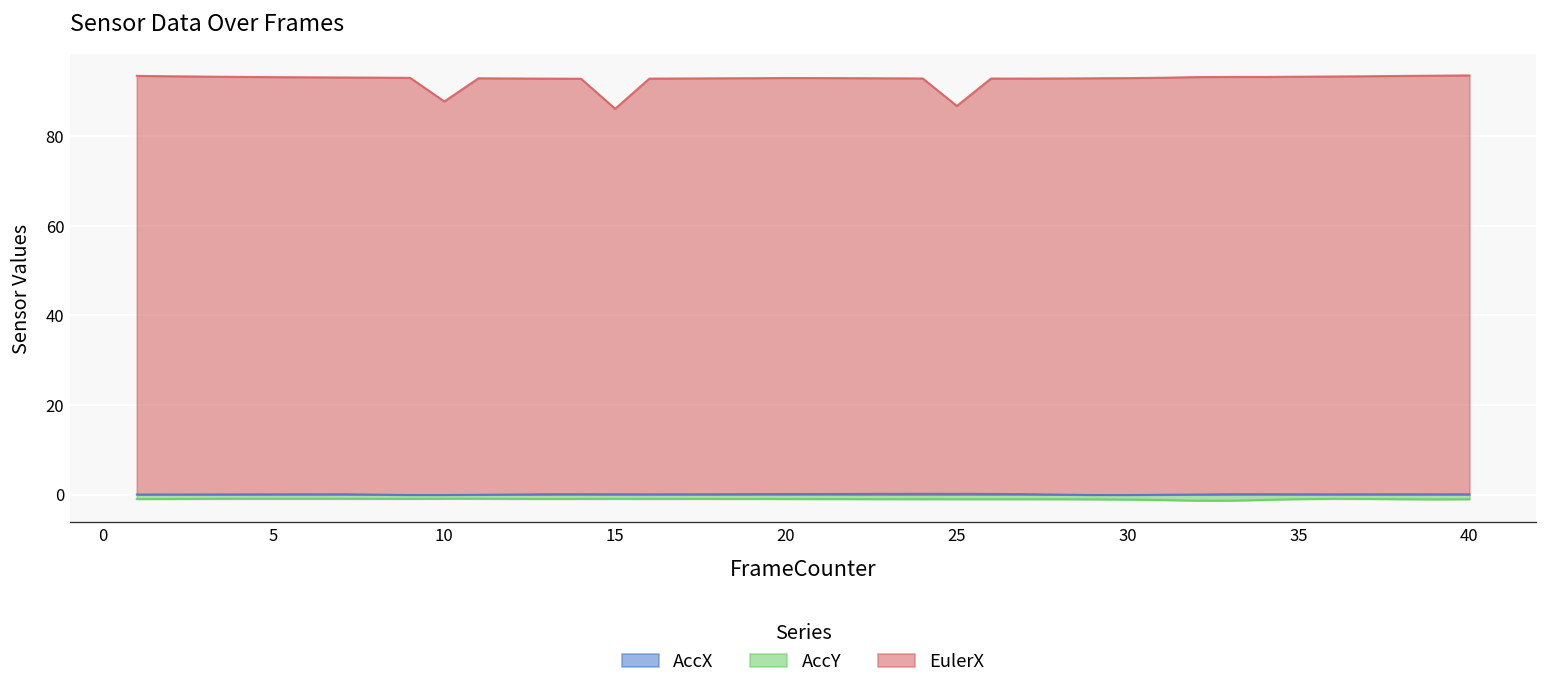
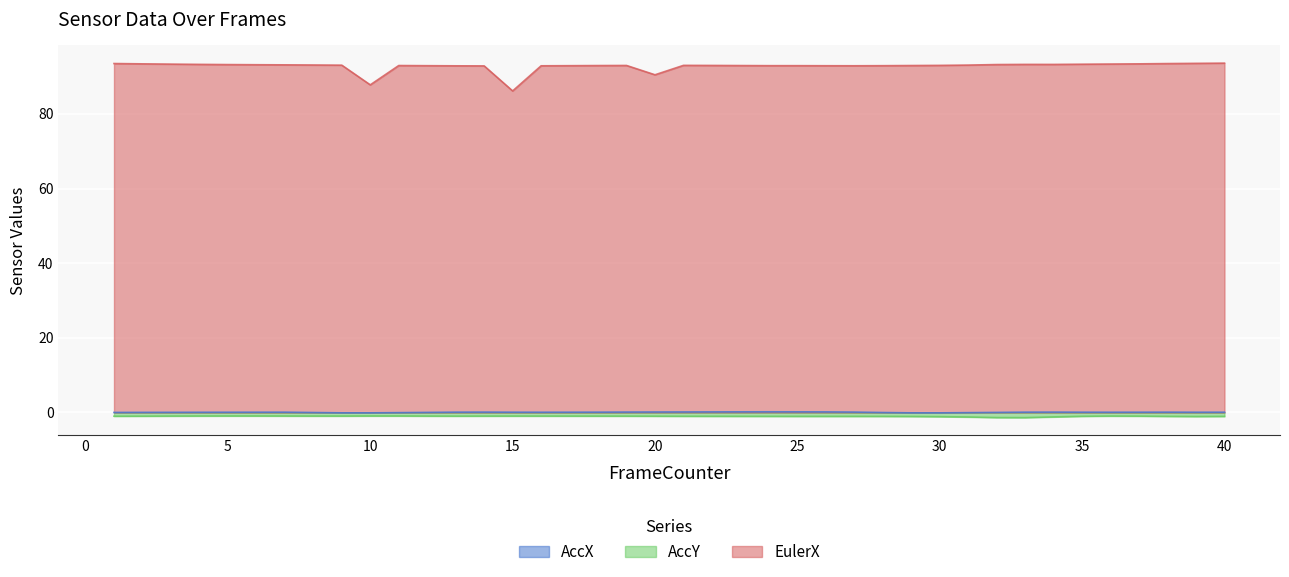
EulerX, 20: 93 -> 91
EulerX, 25: 87 -> 93
